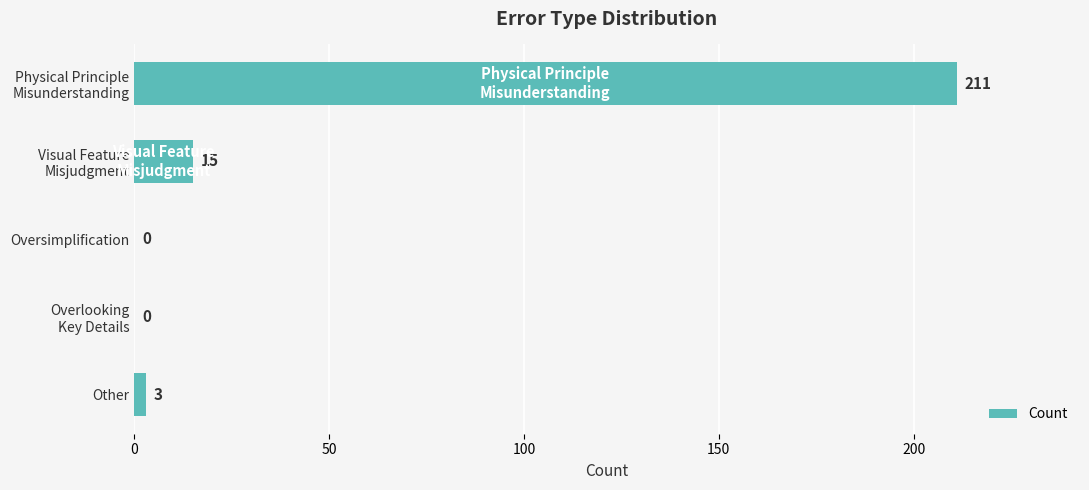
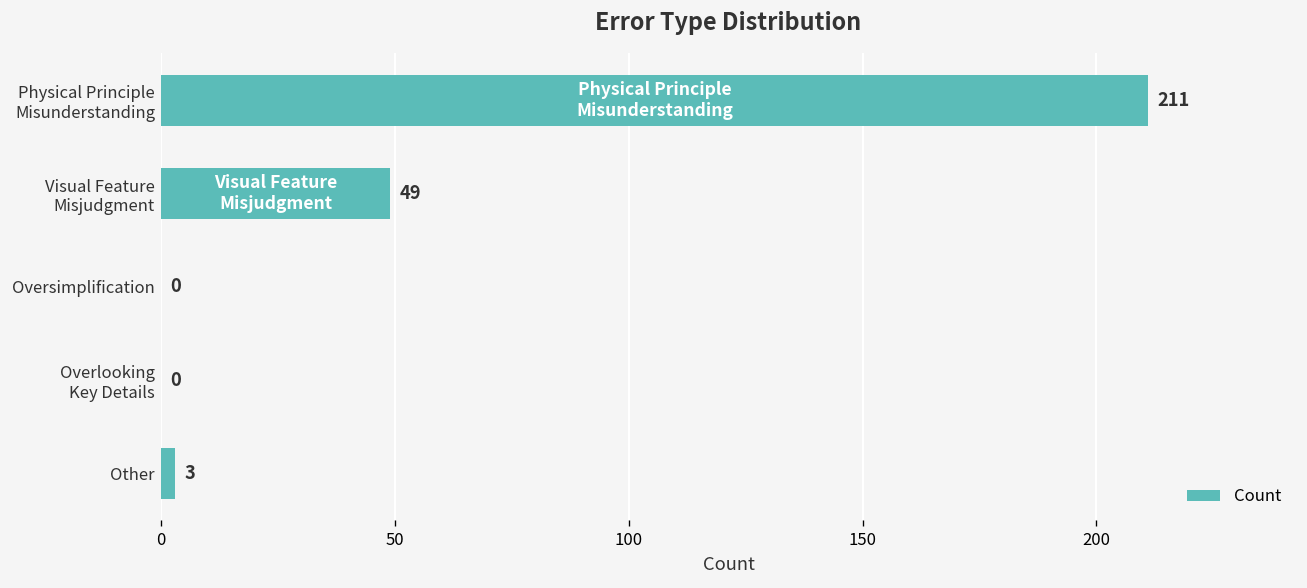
Visual Feature Misjudgment: 15 -> 49
